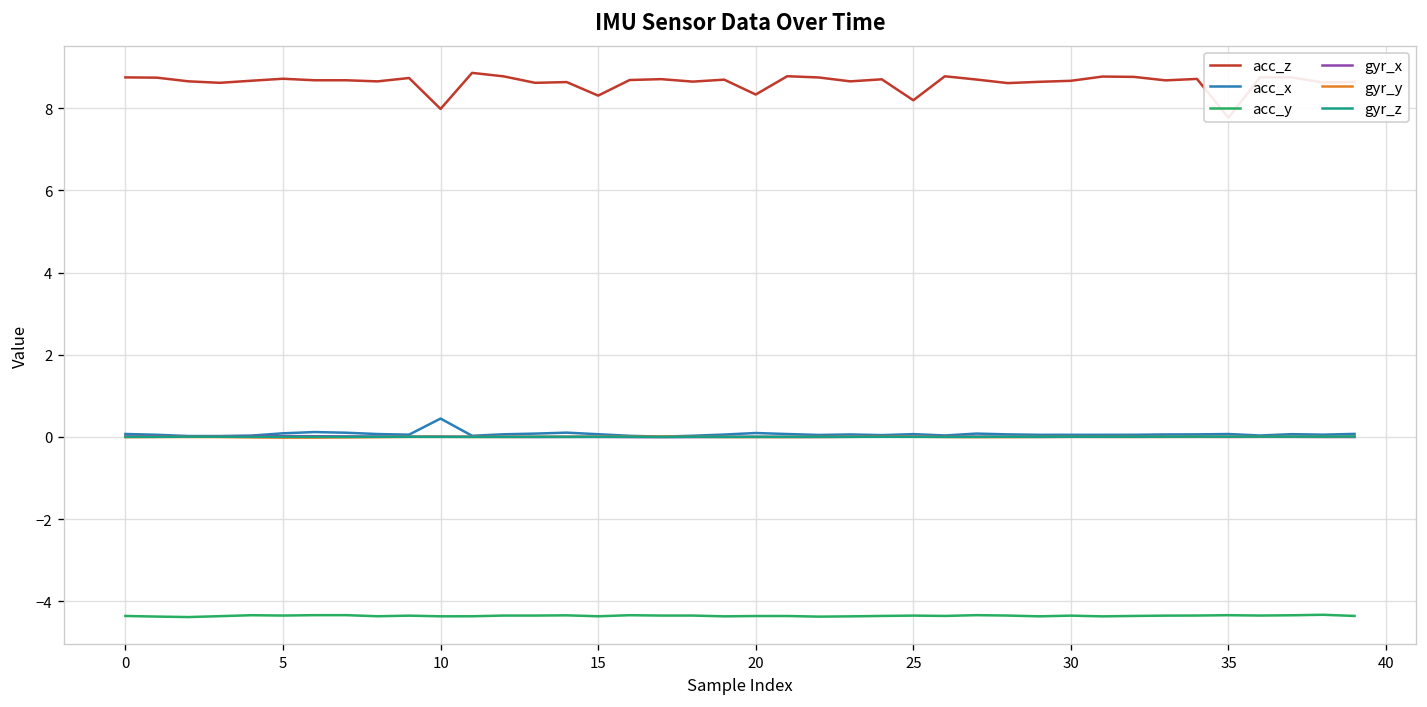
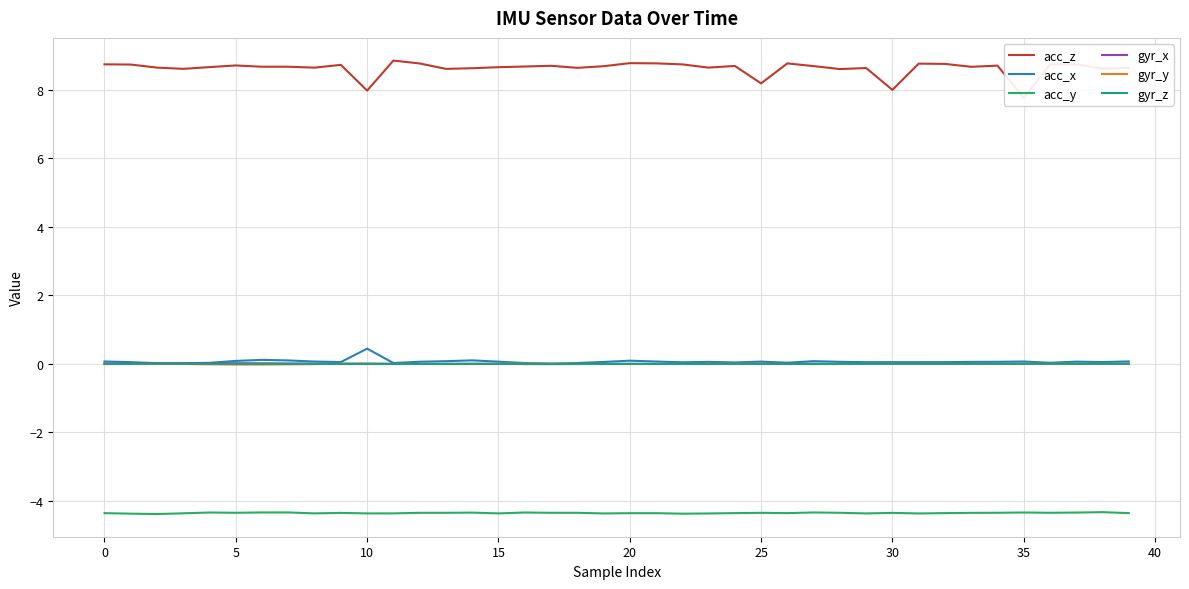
acc_z, 15: 8.3 -> 8.7
acc_z, 20: 8.3 -> 8.8
acc_z, 30: 8.7 -> 8.0
